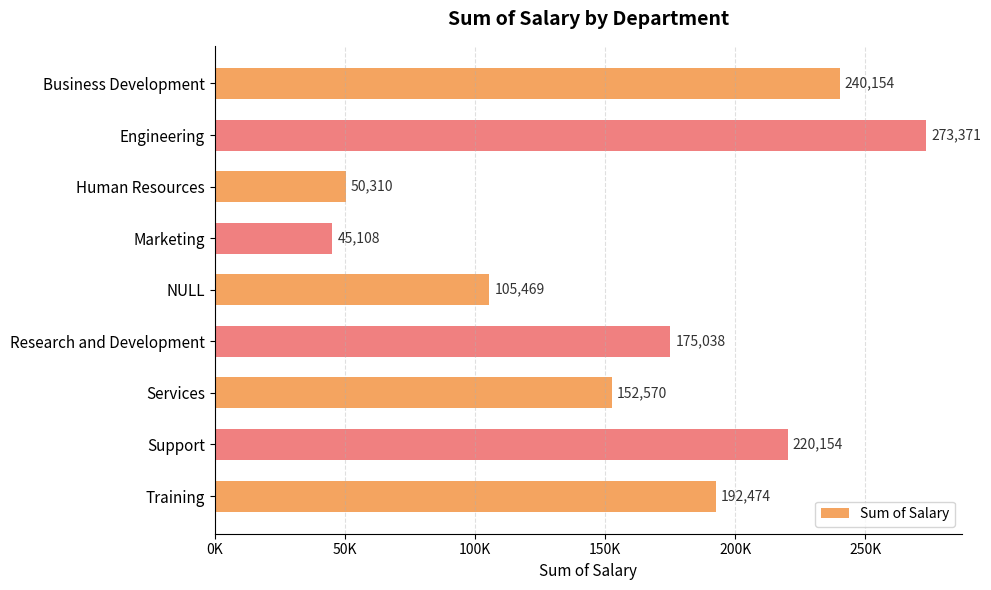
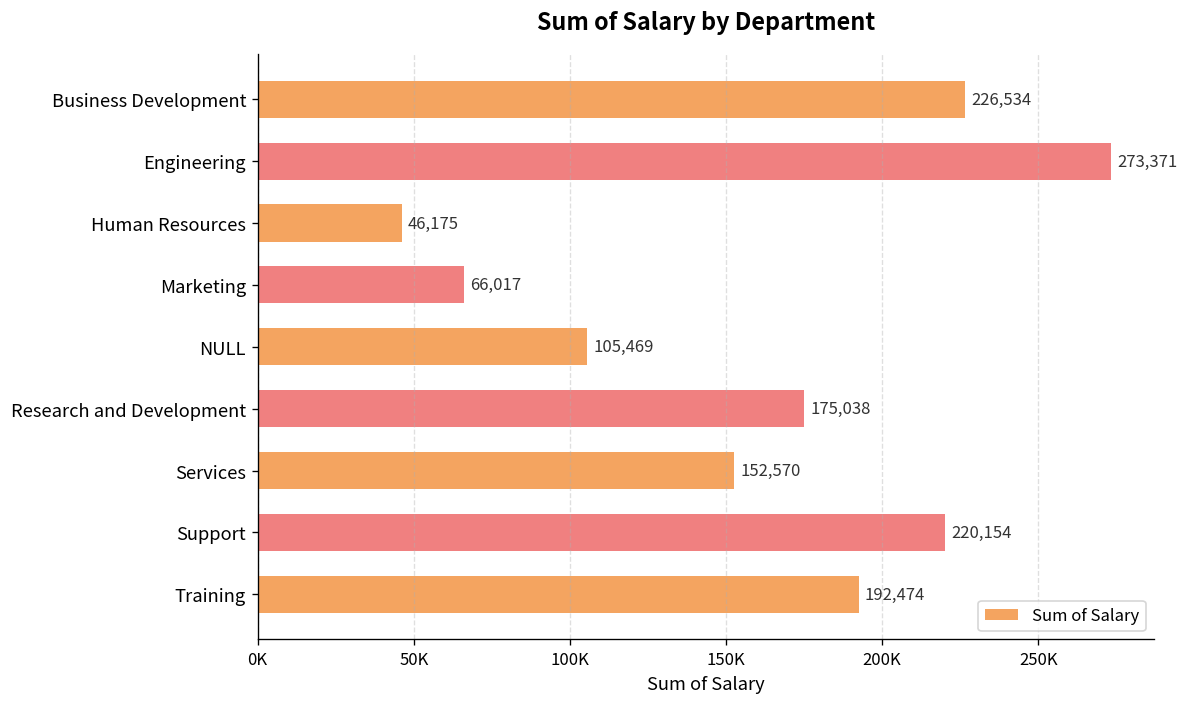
Business Development: 240,154 -> 226,534
Human Resources: 50,310 -> 46,175
Marketing: 45,108 -> 66,017
